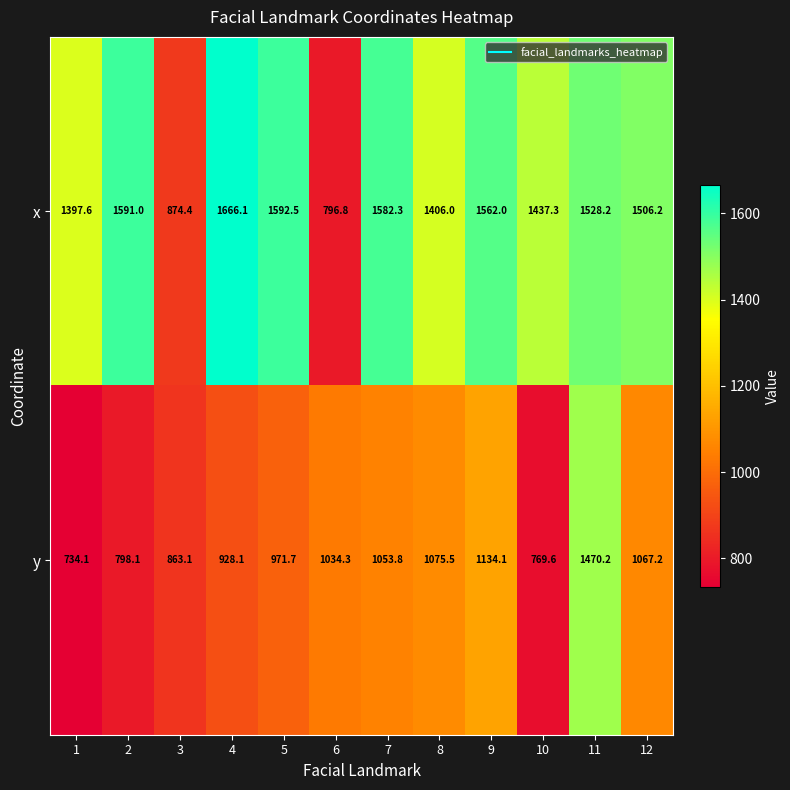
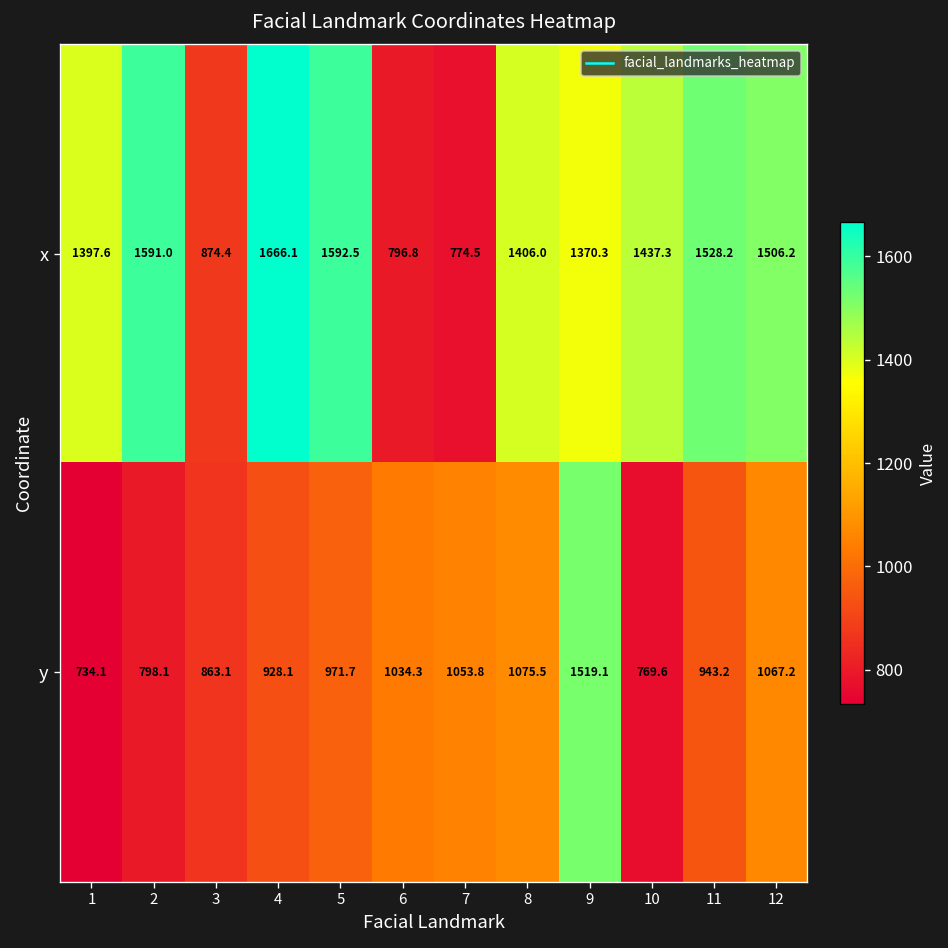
x, 7: 1582.3 -> 774.5
x, 9: 1562.0 -> 1370.3
y, 9: 1134.1 -> 1519.1
y, 11: 1470.2 -> 943.2
